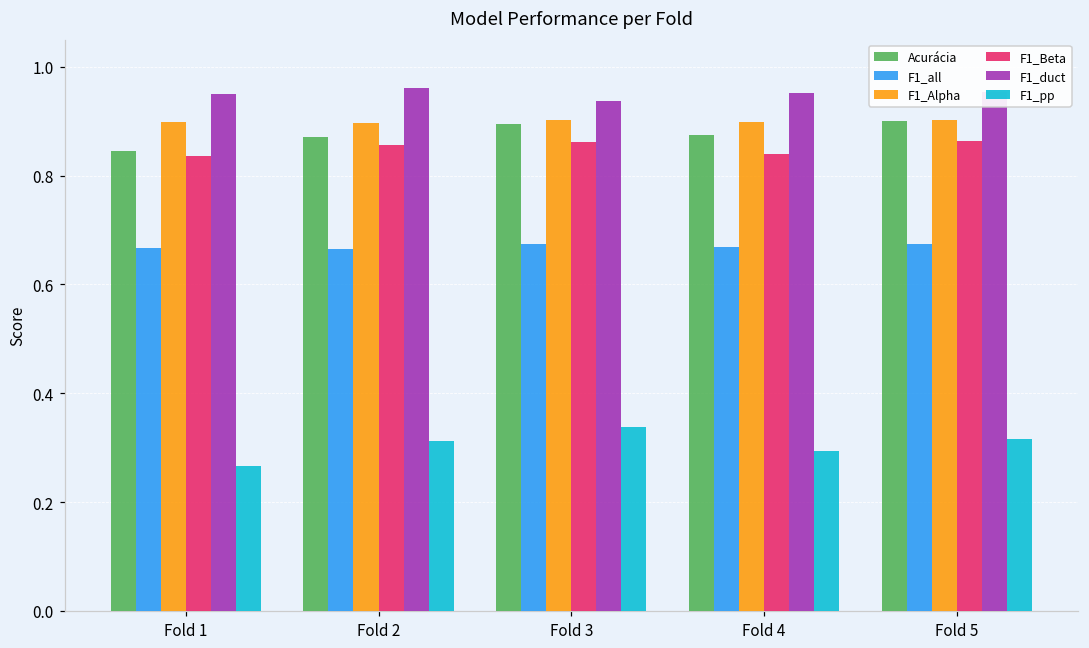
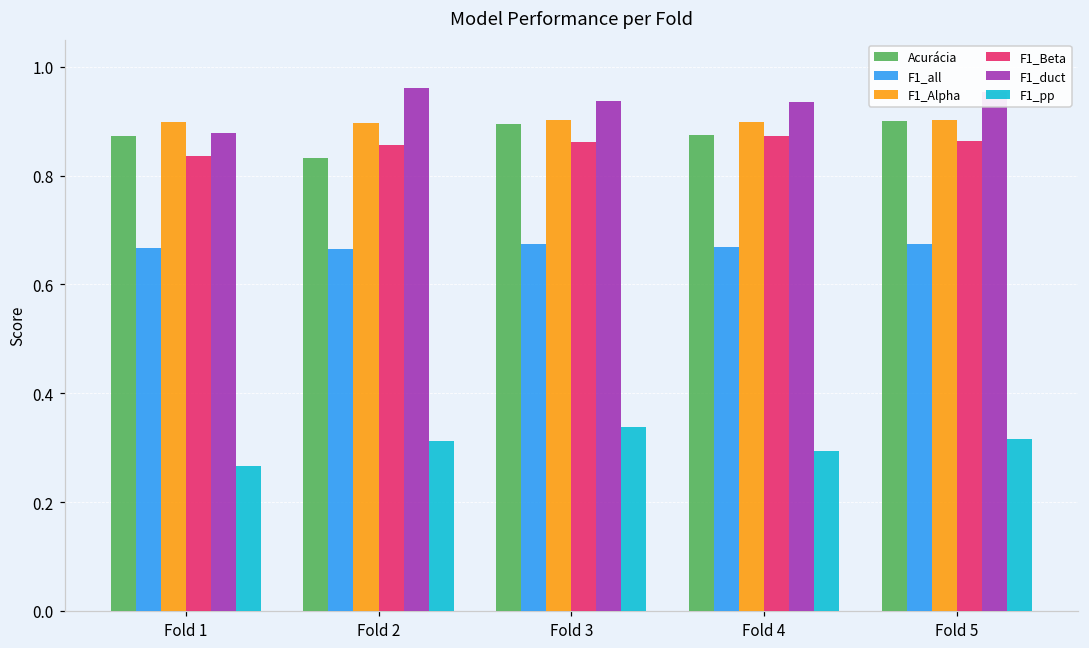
Acurácia, Fold 1: 0.85 -> 0.87
F1_duct, Fold 1: 0.95 -> 0.88
Acurácia, Fold 2: 0.87 -> 0.83
F1_Beta, Fold 4: 0.84 -> 0.87
F1_duct, Fold 4: 0.95 -> 0.93
